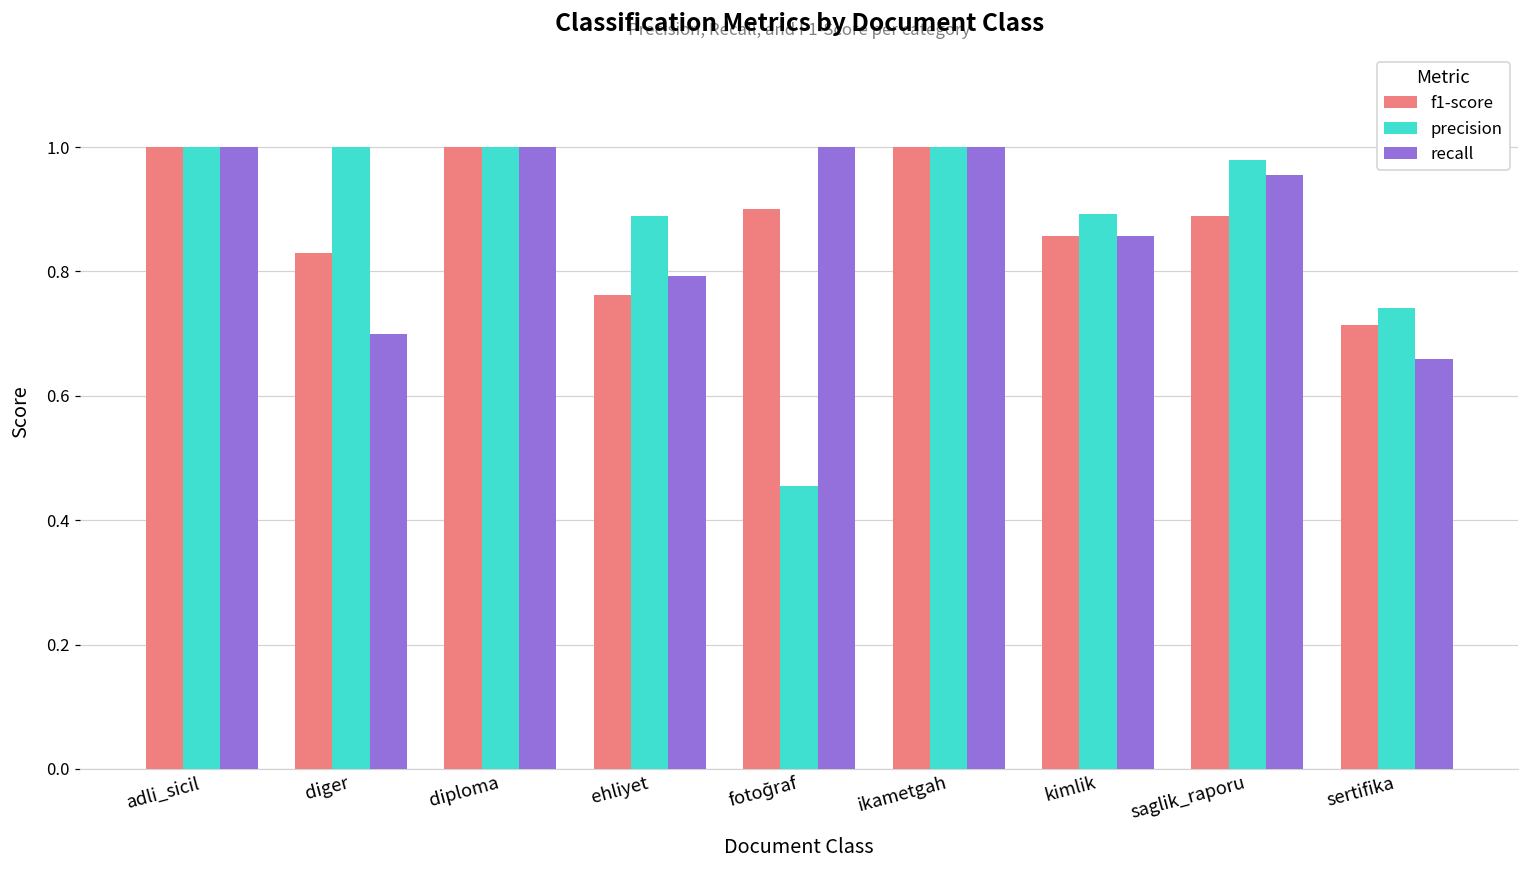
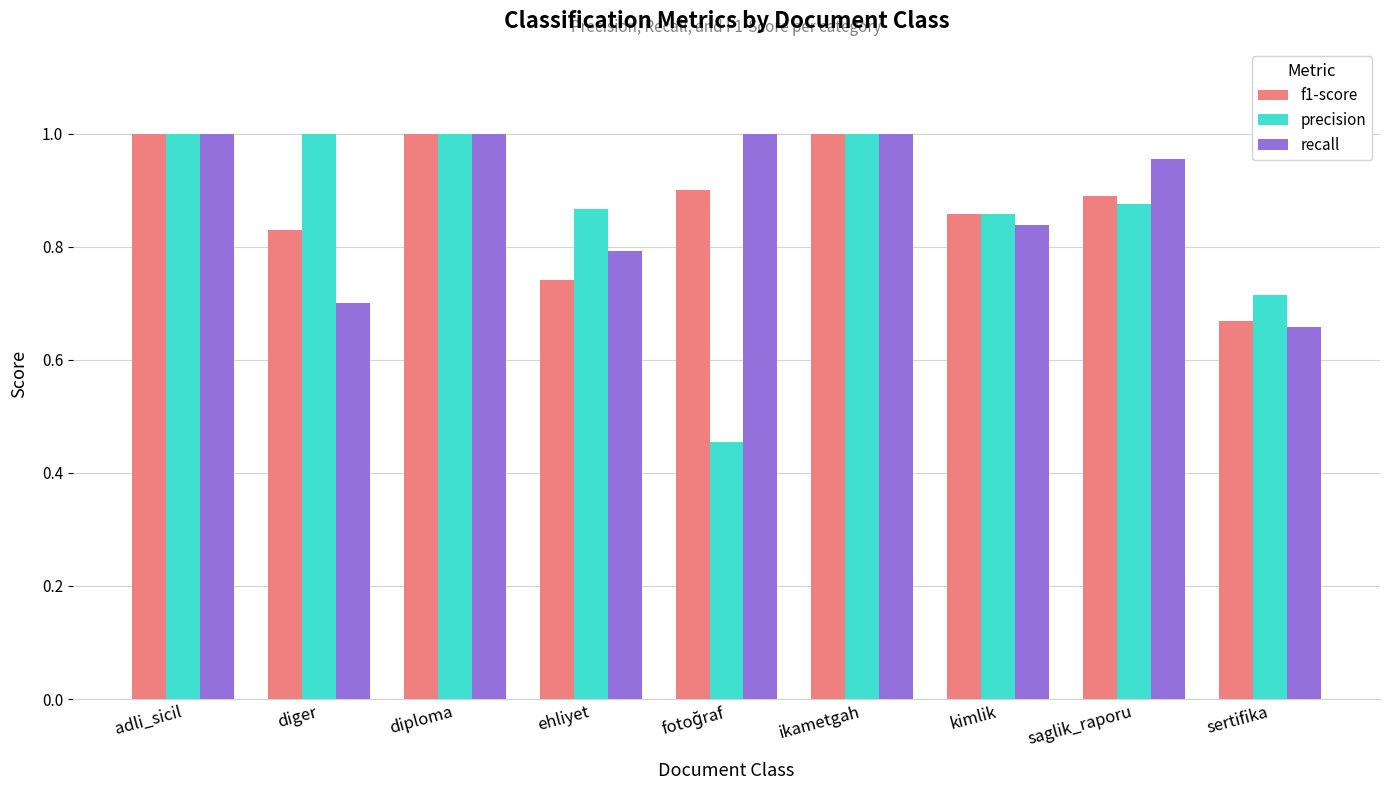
f1-score, ehliyet: 0.76 -> 0.74
precision, ehliyet: 0.89 -> 0.87
precision, kimlik: 0.89 -> 0.86
recall, kimlik: 0.86 -> 0.84
precision, saglik_raporu: 0.98 -> 0.88
f1-score, sertifika: 0.71 -> 0.67
precision, sertifika: 0.74 -> 0.71
